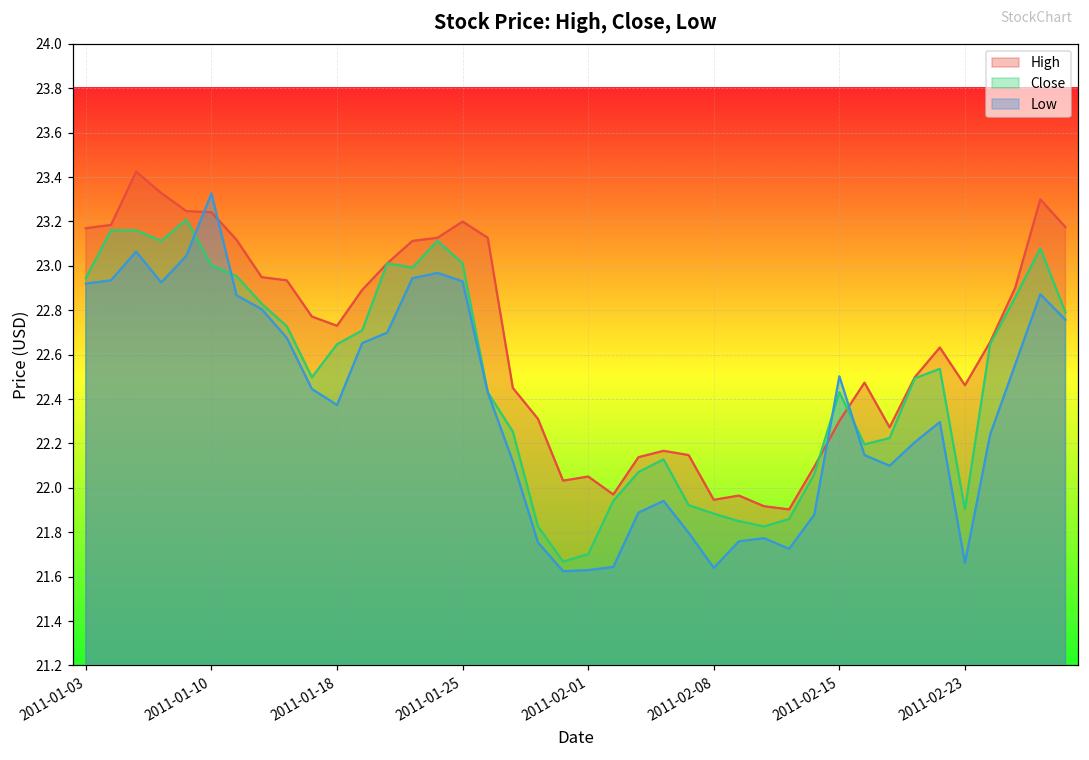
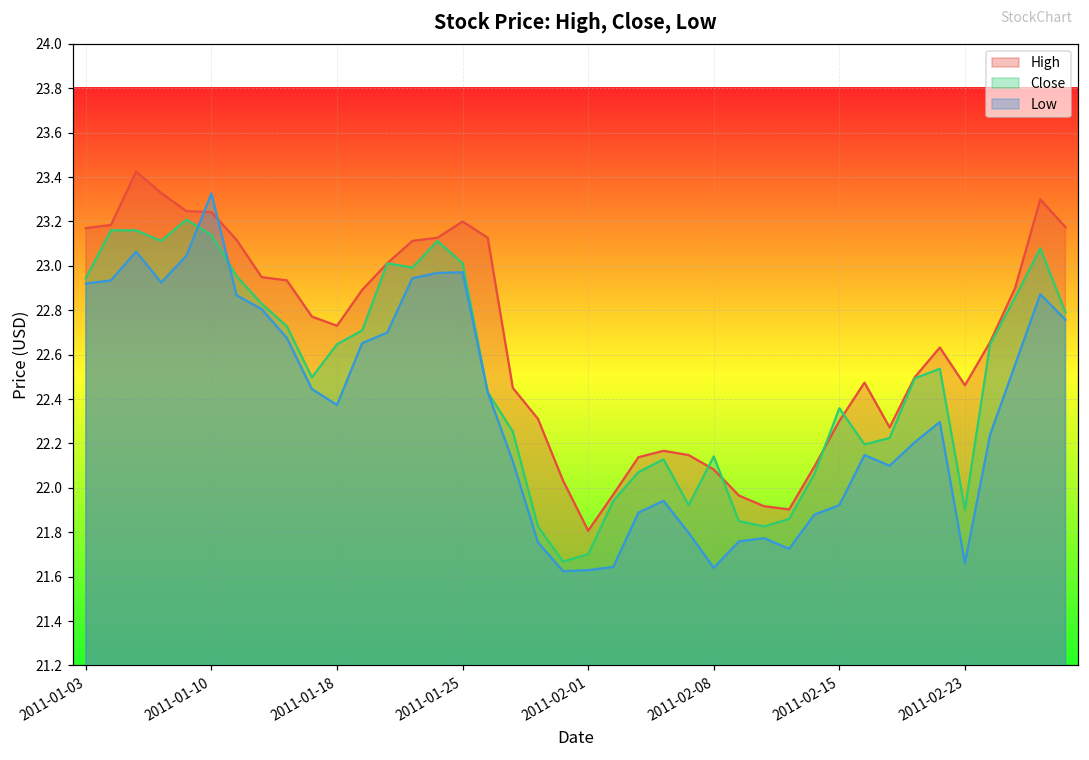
Close, 2011-01-10: 23.00 -> 23.14
Low, 2011-01-25: 22.93 -> 22.97
High, 2011-02-01: 22.05 -> 21.81
High, 2011-02-08: 21.95 -> 22.08
Close, 2011-02-08: 21.88 -> 22.14
Close, 2011-02-15: 22.43 -> 22.36
Low, 2011-02-15: 22.50 -> 21.92
